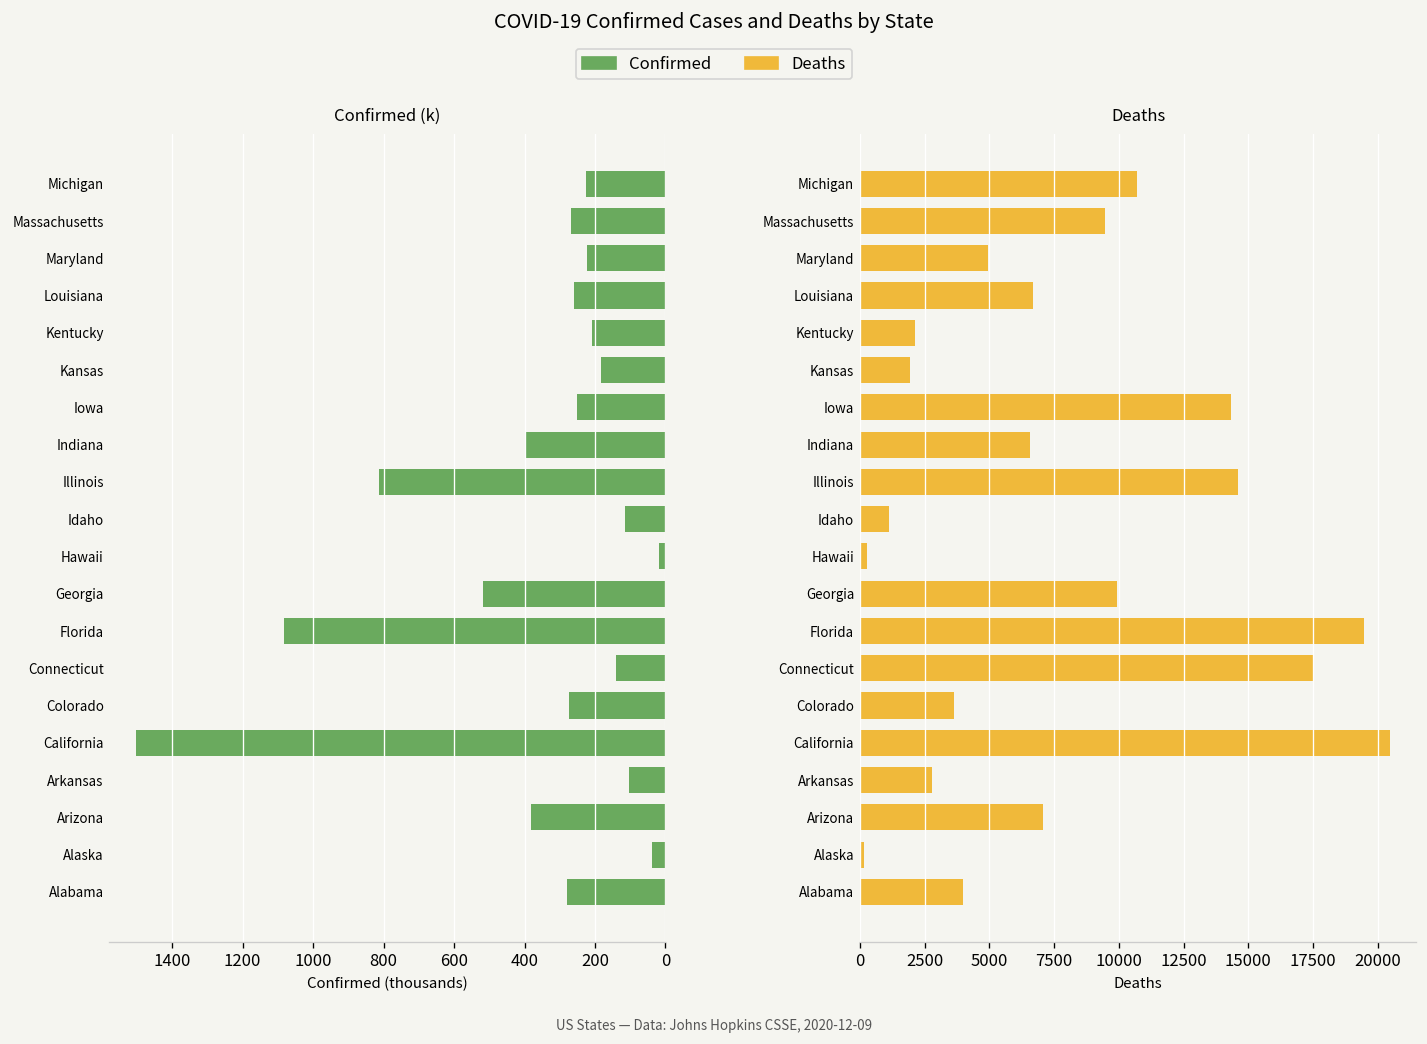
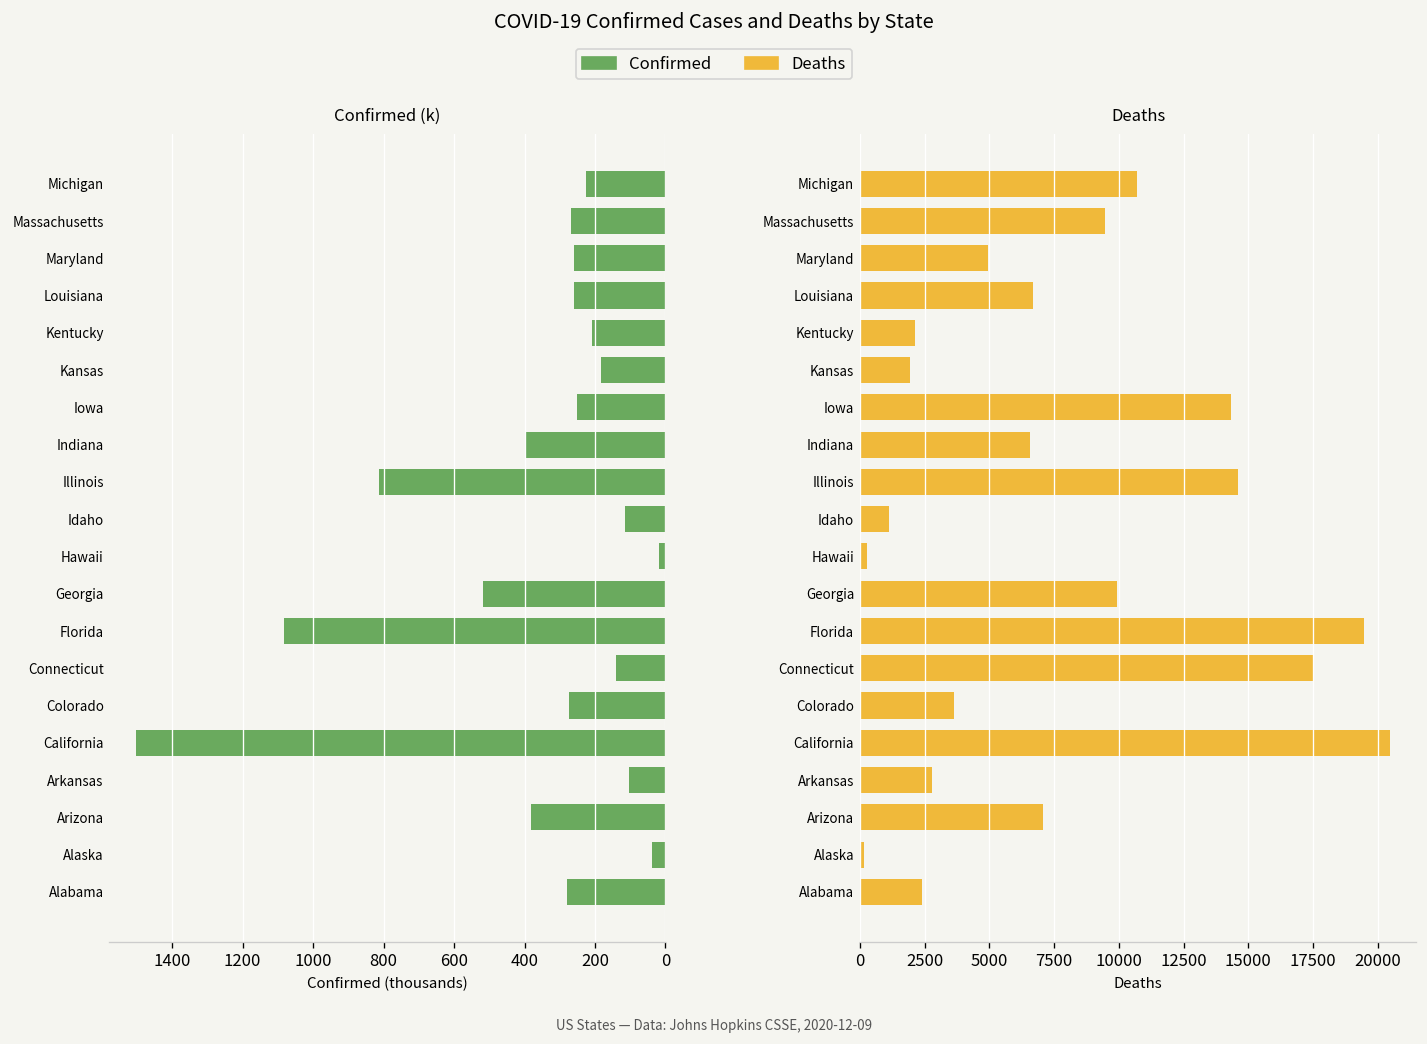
Confirmed (k), Maryland: 220 -> 260
Deaths, Alabama: 4000 -> 2400
